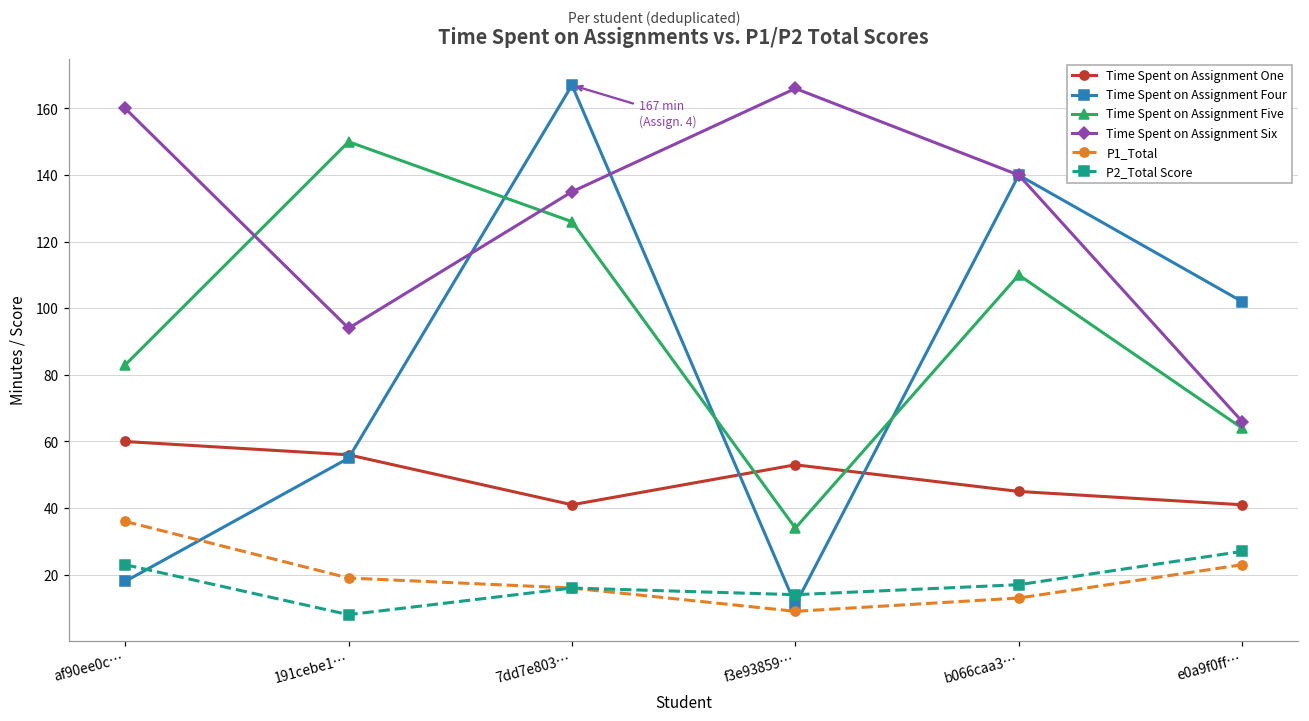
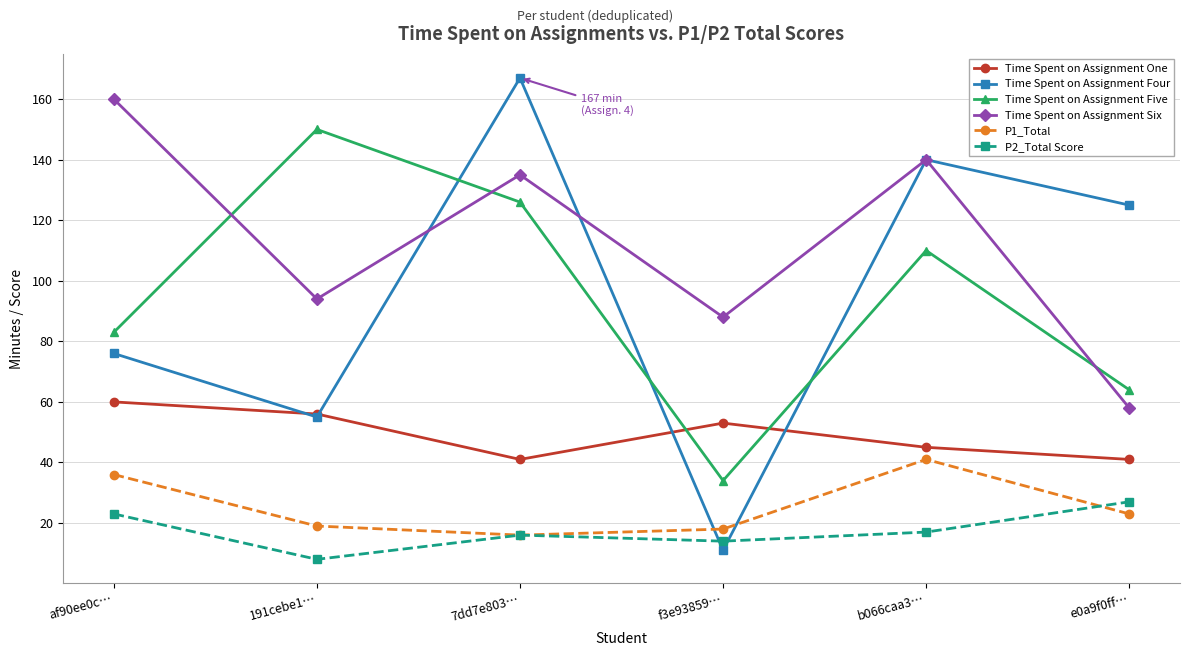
Time Spent on Assignment Four, af90ee0c…: 18 -> 76
Time Spent on Assignment Six, f3e93859…: 166 -> 88
P1_Total, f3e93859…: 9 -> 18
P1_Total, b066caa3…: 13 -> 41
Time Spent on Assignment Four, e0a9f0ff…: 102 -> 125
Time Spent on Assignment Six, e0a9f0ff…: 66 -> 58
